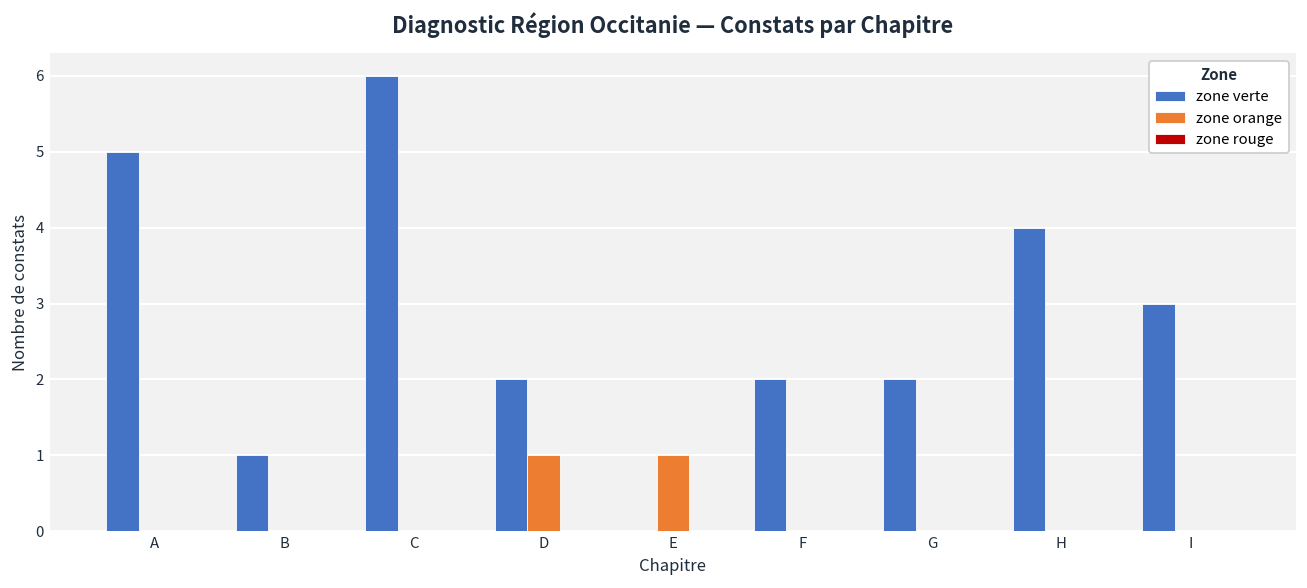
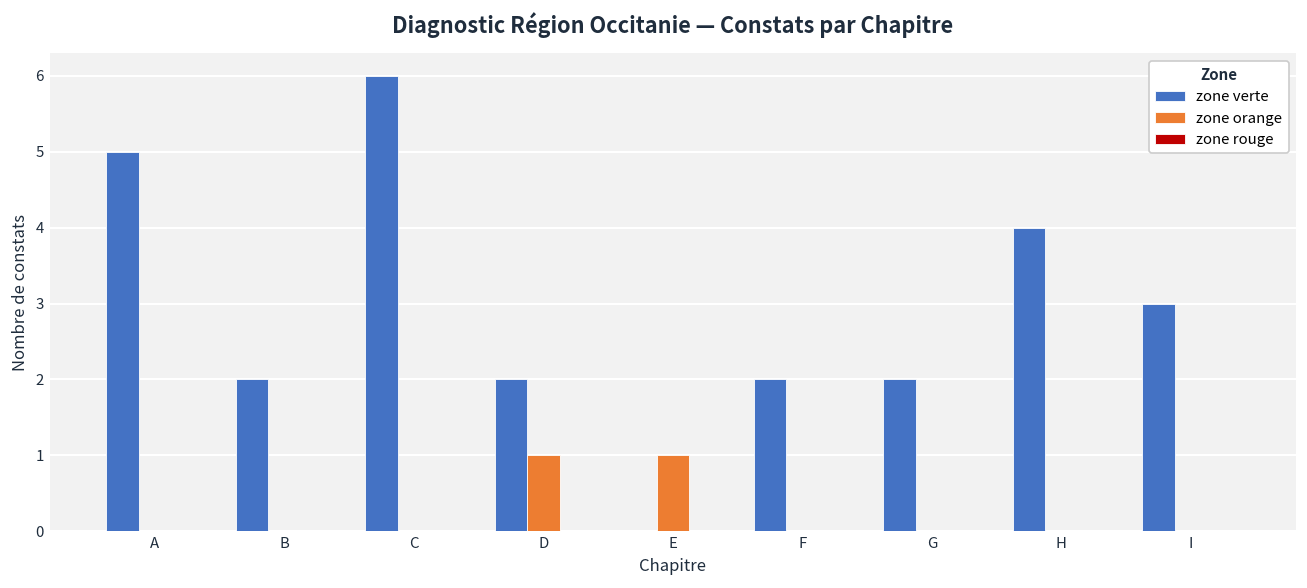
zone verte, B: 1 -> 2
